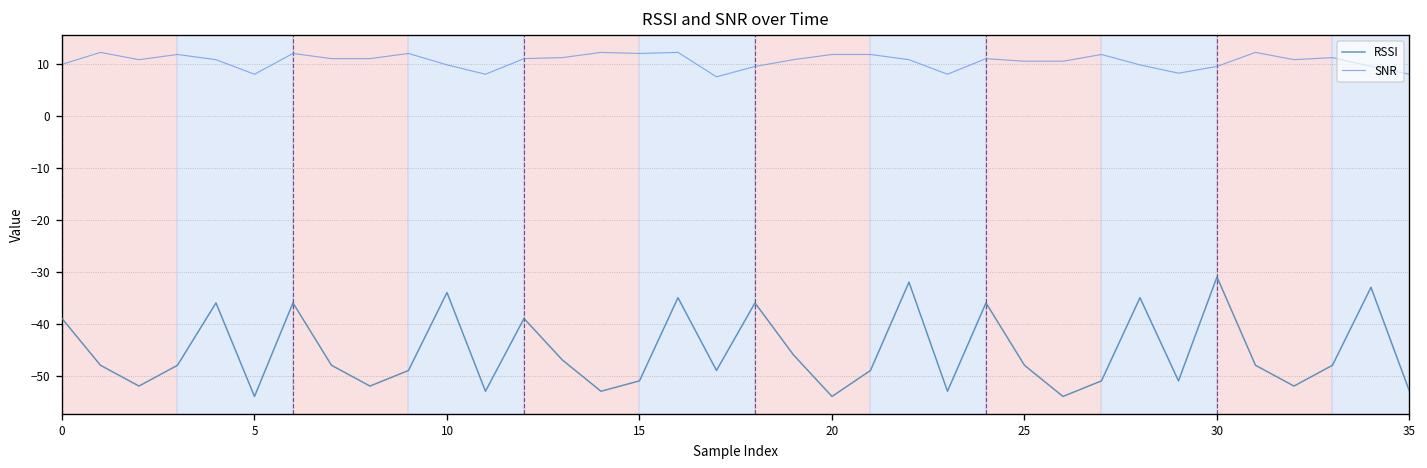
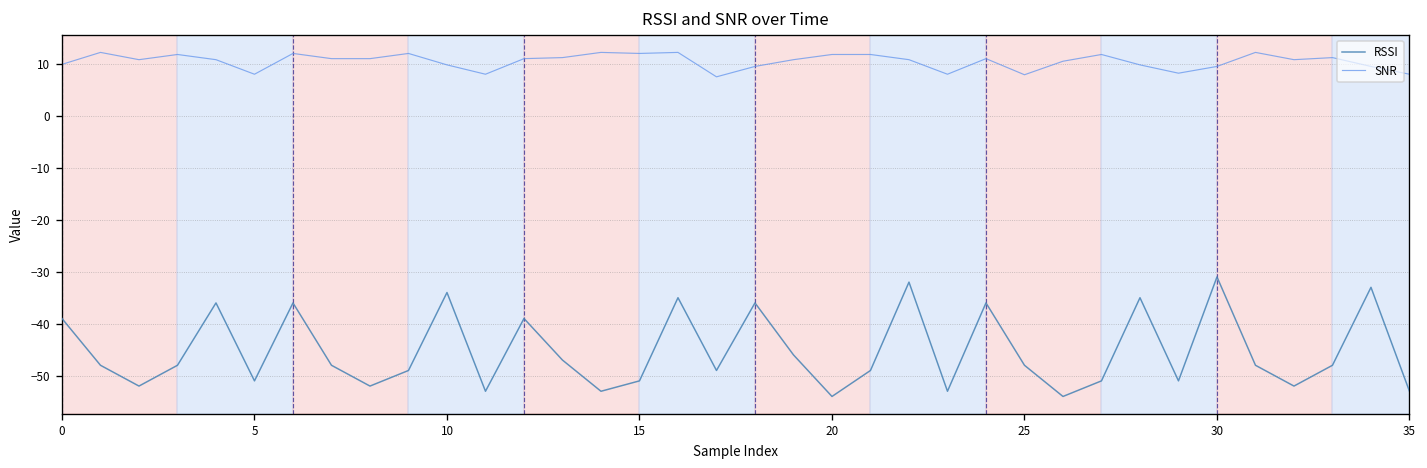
RSSI, 5: -54 -> -51
SNR, 25: 11 -> 8
